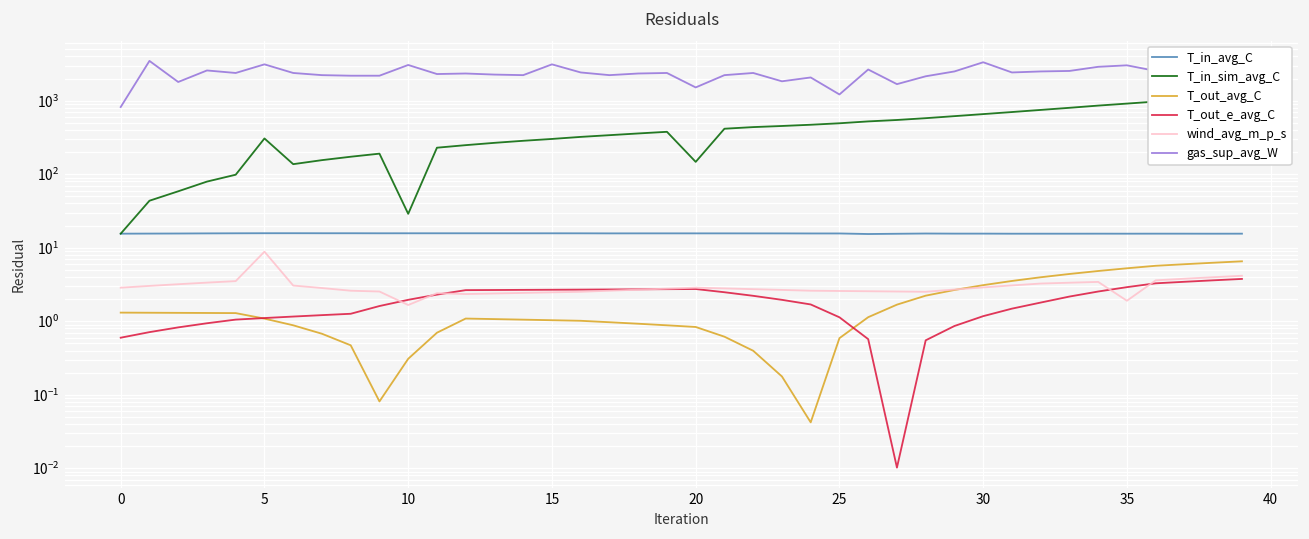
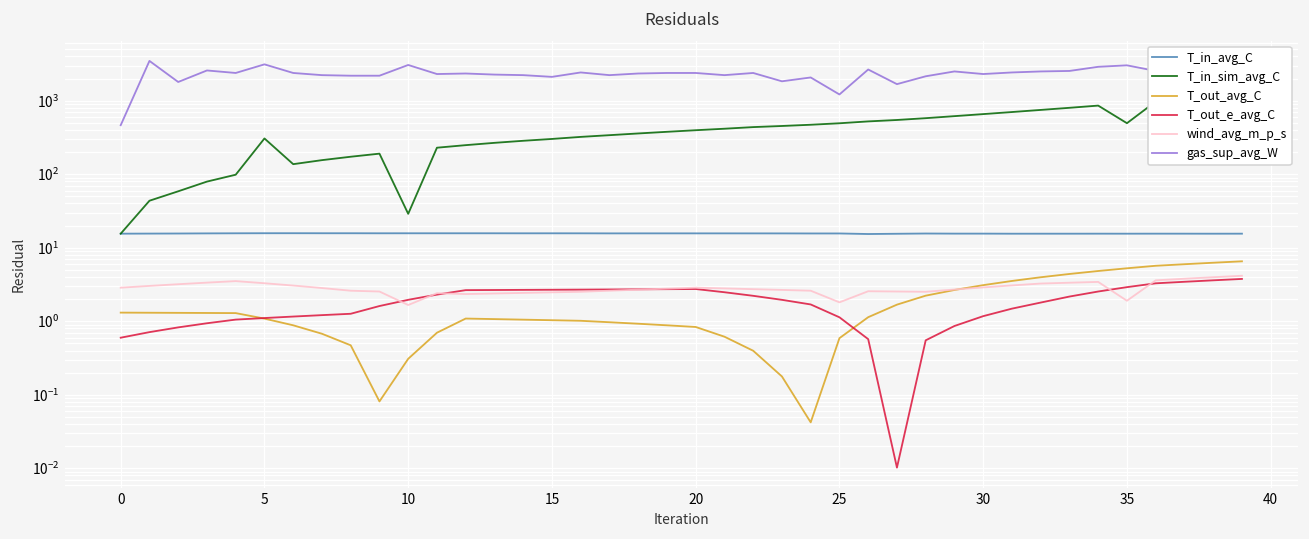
gas_sup_avg_W, 0: 800 -> 500
wind_avg_m_p_s, 5: 9 -> 3
gas_sup_avg_W, 15: 3000 -> 2100
T_in_sim_avg_C, 20: 150 -> 400
gas_sup_avg_W, 20: 1500 -> 2400
wind_avg_m_p_s, 25: 2.6 -> 1.8
gas_sup_avg_W, 30: 3000 -> 2300
T_in_sim_avg_C, 35: 900 -> 500
